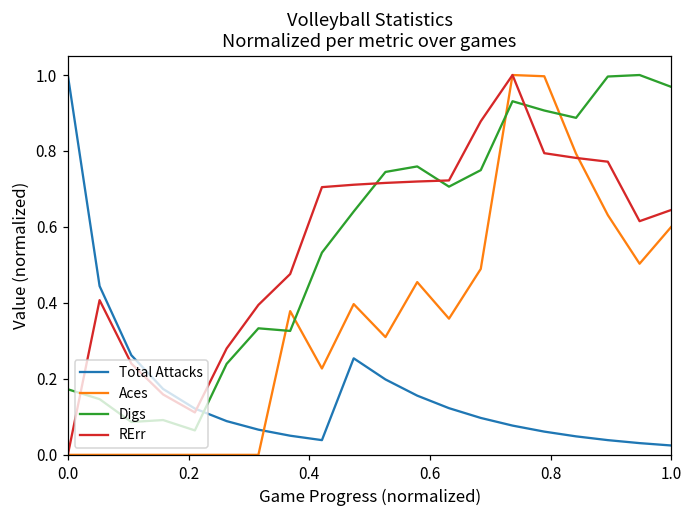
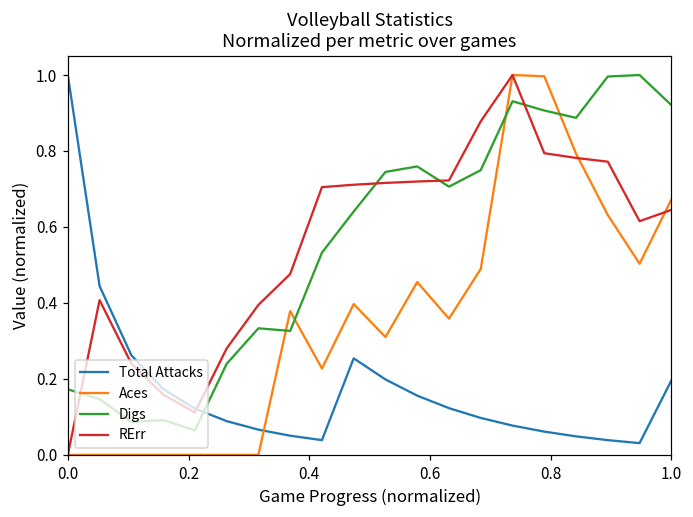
Total Attacks, 1.0: 0.02 -> 0.20
Aces, 1.0: 0.60 -> 0.67
Digs, 1.0: 0.97 -> 0.92
